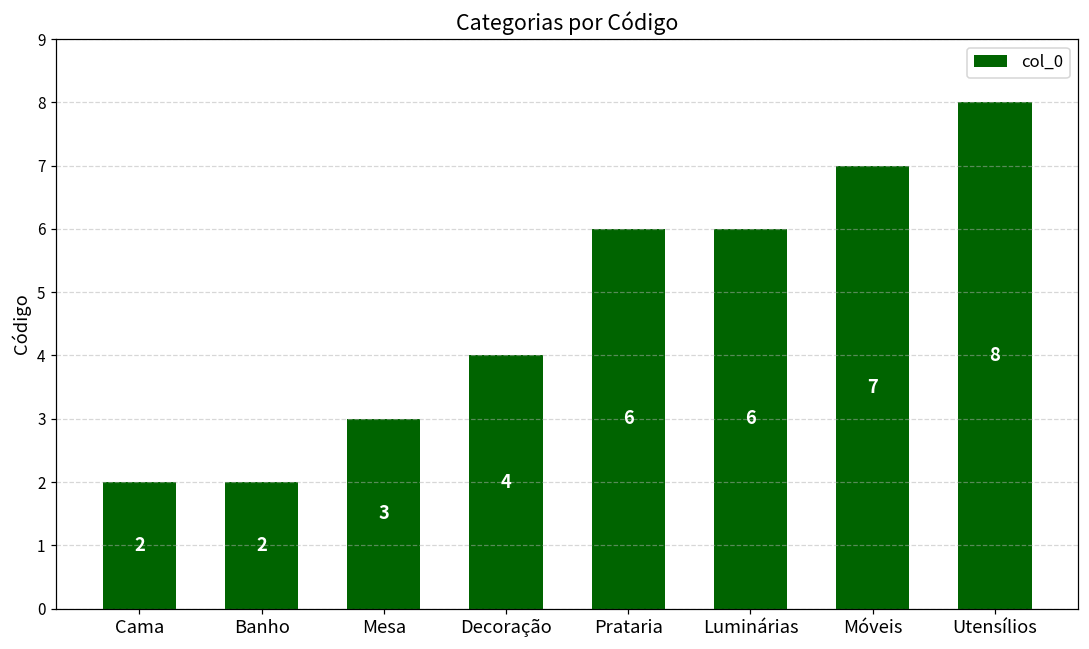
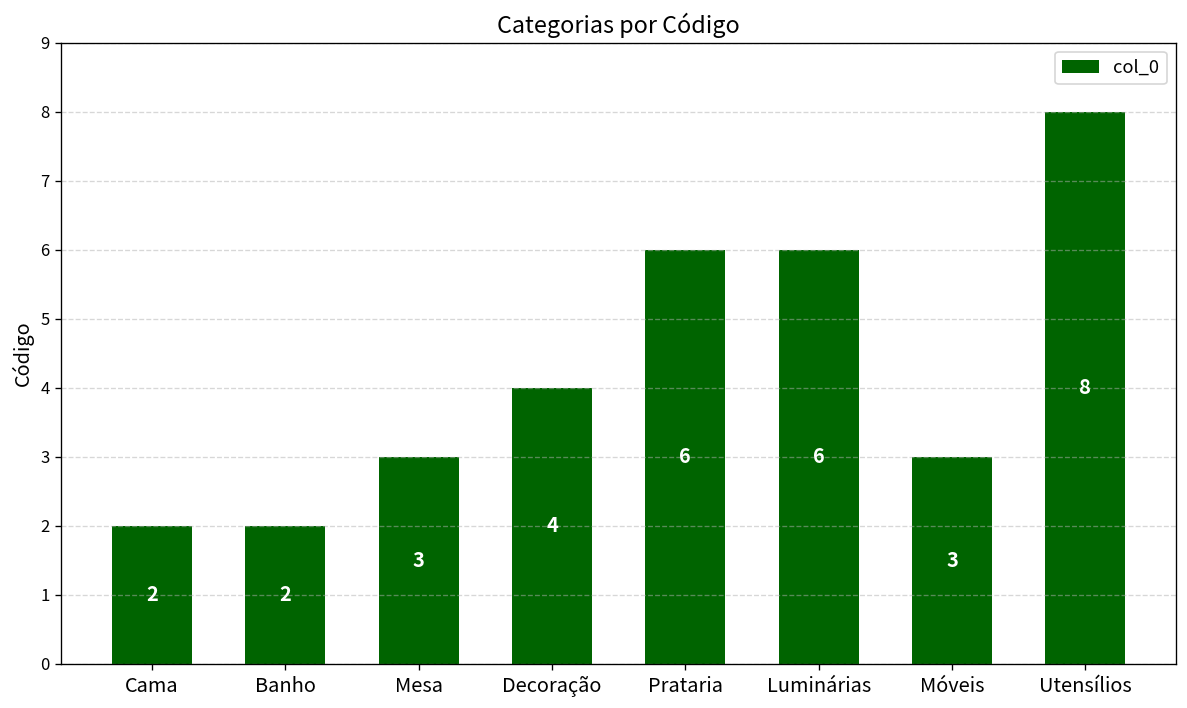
Móveis: 7 -> 3
